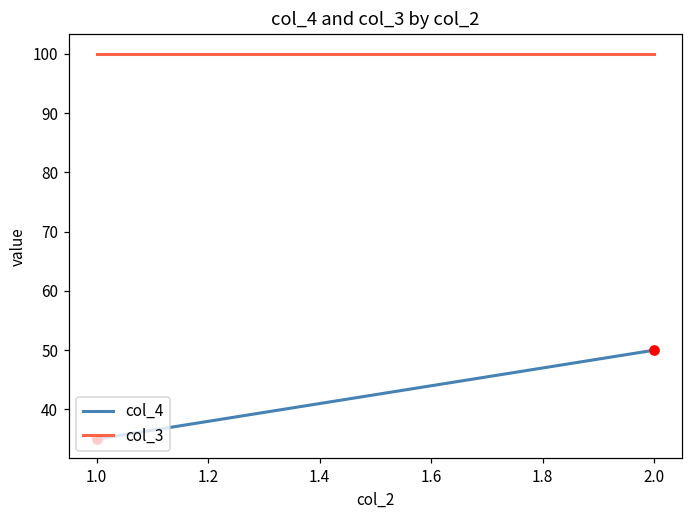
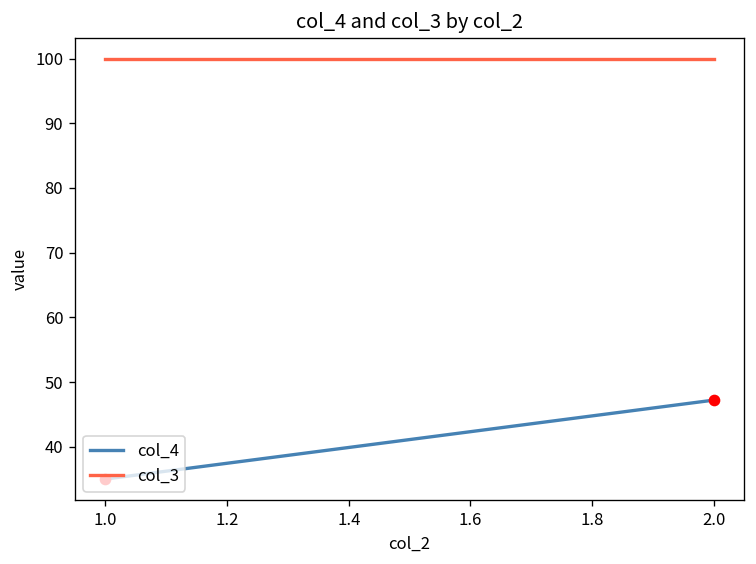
col_4, 2.0: 50 -> 47
